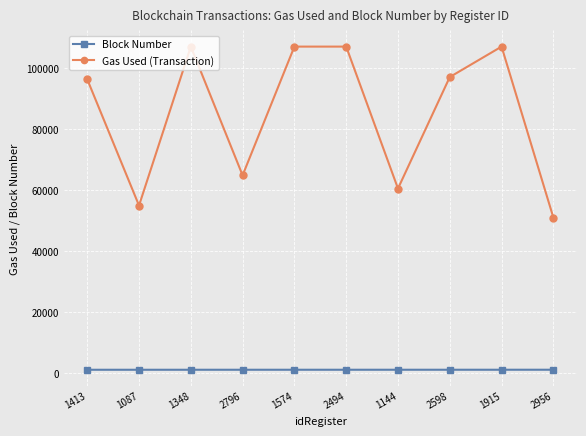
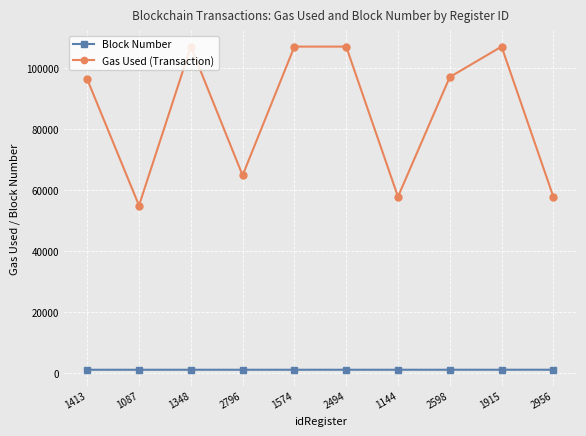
Gas Used (Transaction), 1144: 61000 -> 58000
Gas Used (Transaction), 2956: 51000 -> 58000
